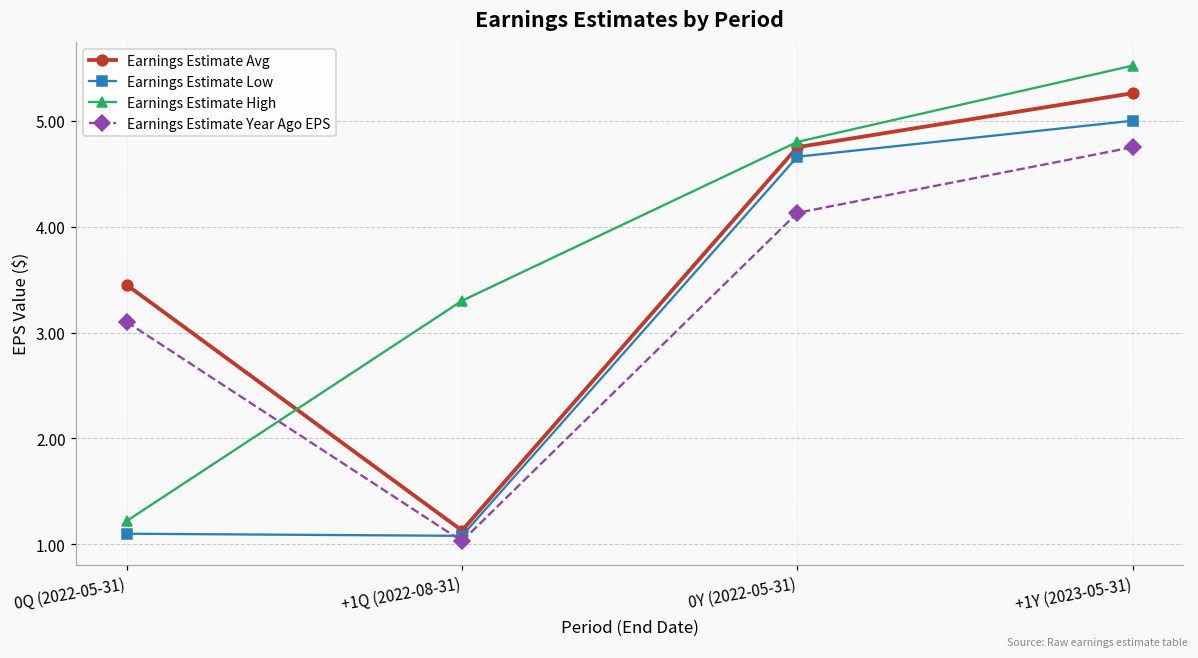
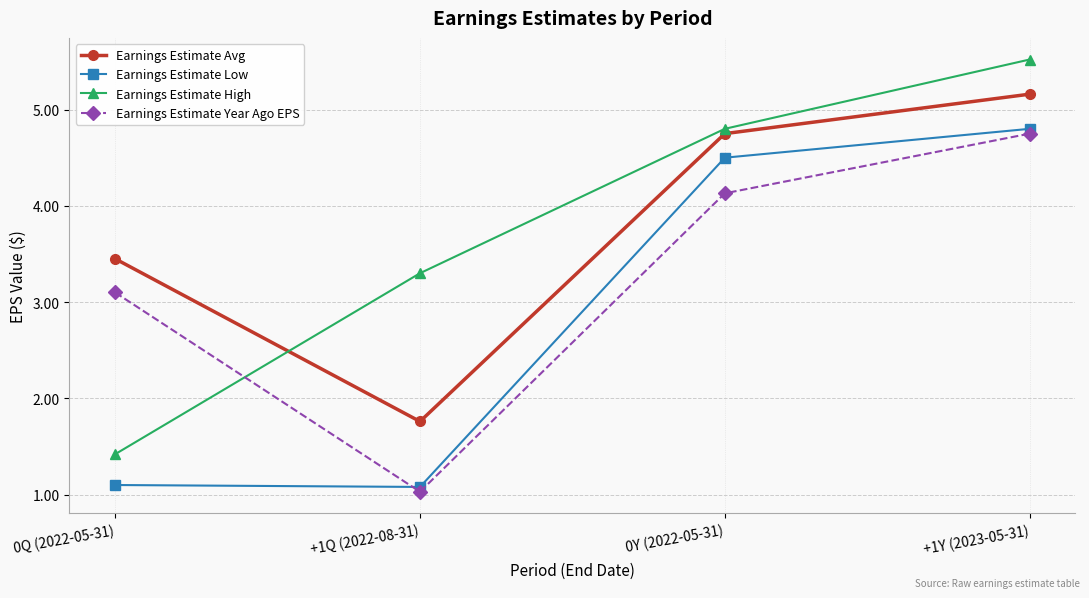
Earnings Estimate High, 0Q (2022-05-31): 1.2 -> 1.4
Earnings Estimate Avg, +1Q (2022-08-31): 1.1 -> 1.8
Earnings Estimate Low, 0Y (2022-05-31): 4.7 -> 4.5
Earnings Estimate Avg, +1Y (2023-05-31): 5.3 -> 5.2
Earnings Estimate Low, +1Y (2023-05-31): 5.0 -> 4.8
